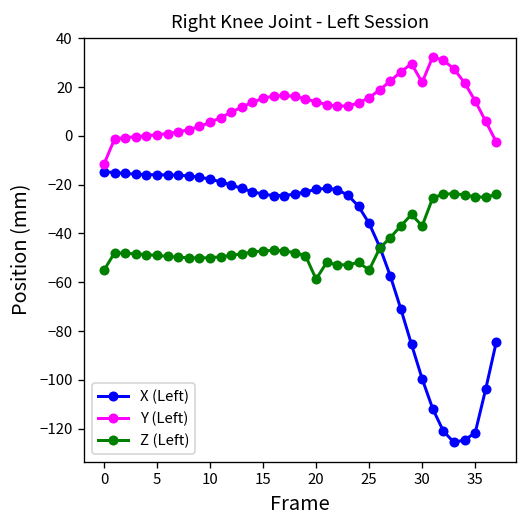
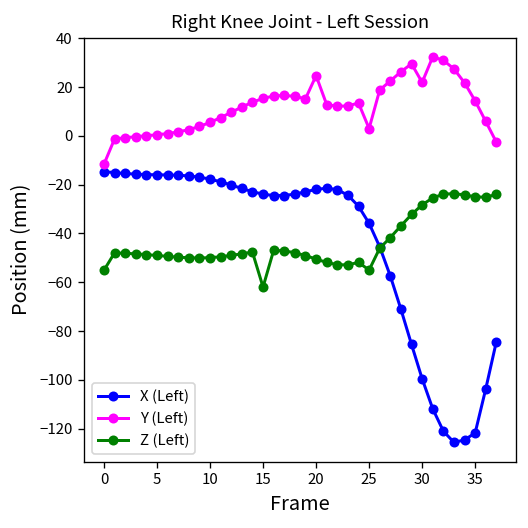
Z (Left), 15: -47 -> -62
Y (Left), 20: 14 -> 25
Z (Left), 20: -59 -> -51
Y (Left), 25: 16 -> 3
Z (Left), 30: -37 -> -28
